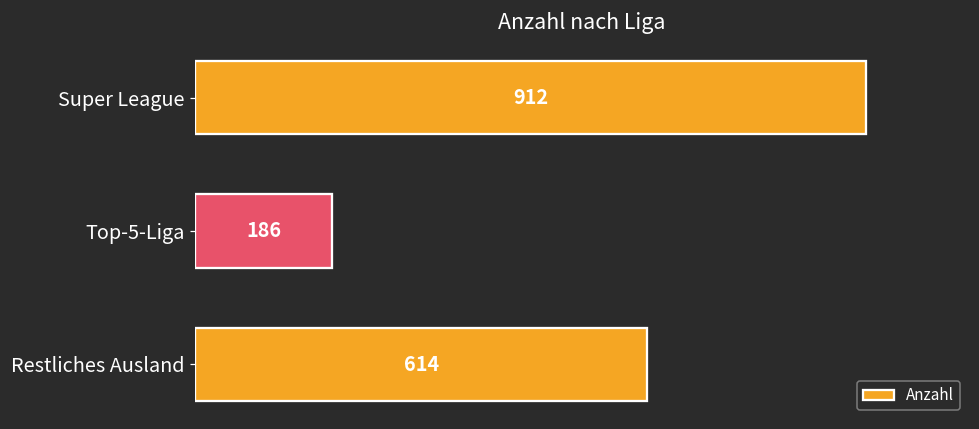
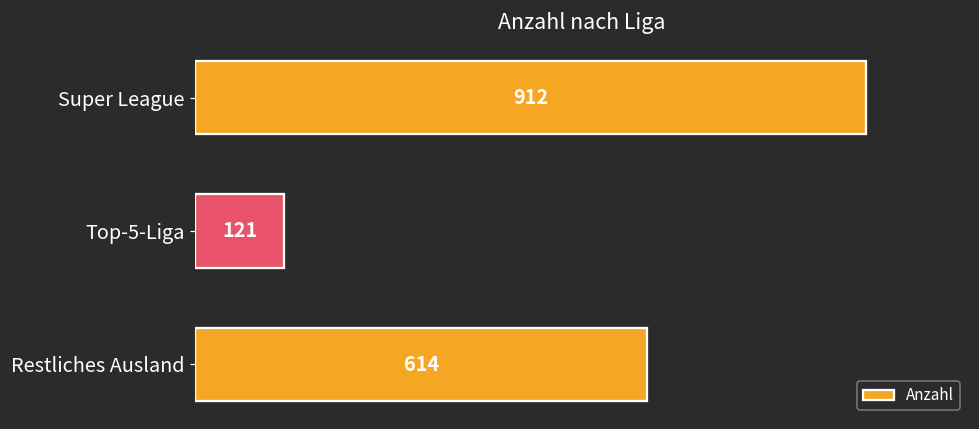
Top-5-Liga: 186 -> 121
